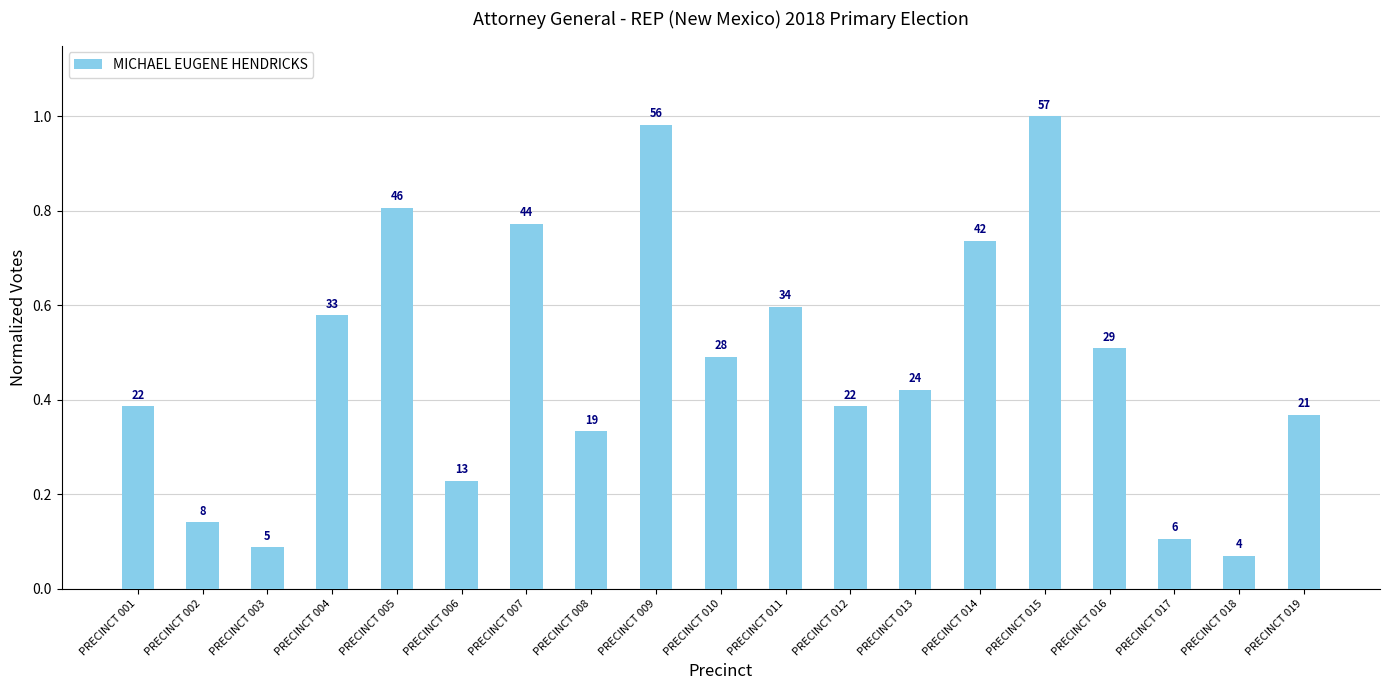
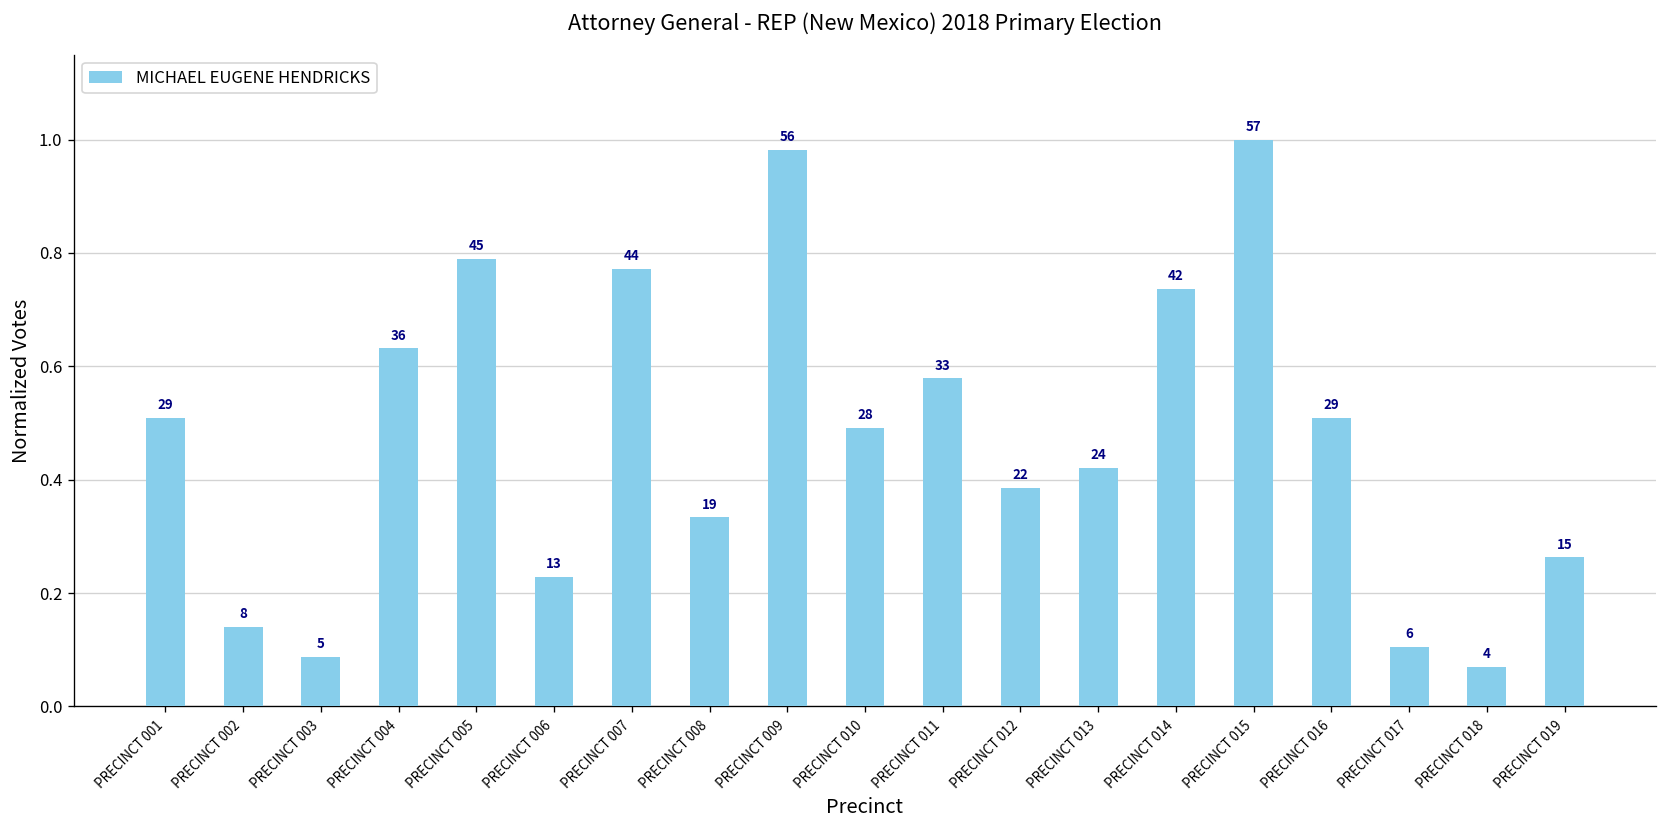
PRECINCT 001: 22 -> 29
PRECINCT 004: 33 -> 36
PRECINCT 005: 46 -> 45
PRECINCT 011: 34 -> 33
PRECINCT 019: 21 -> 15
